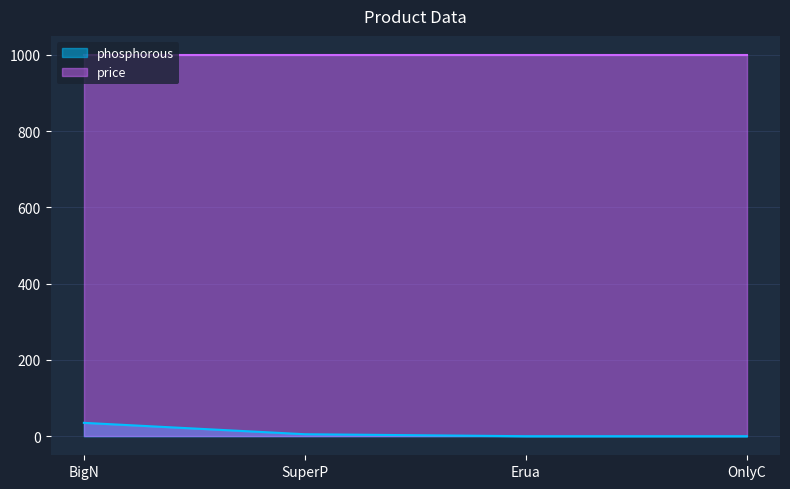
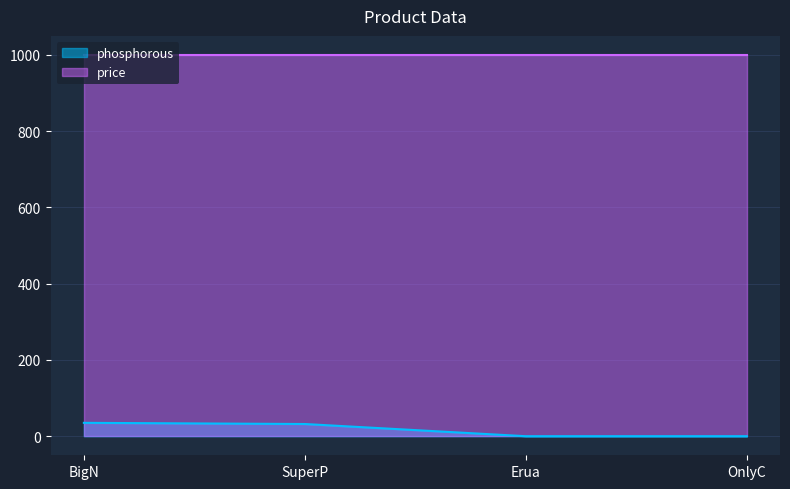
phosphorous, SuperP: 10 -> 30
